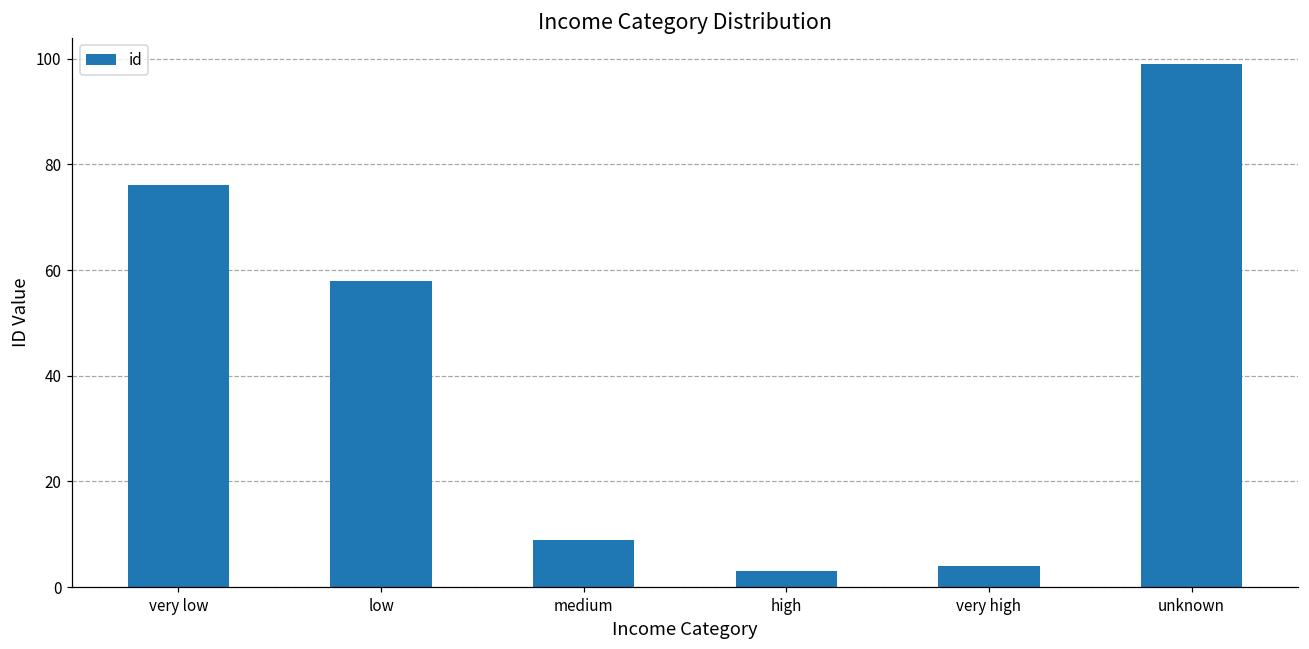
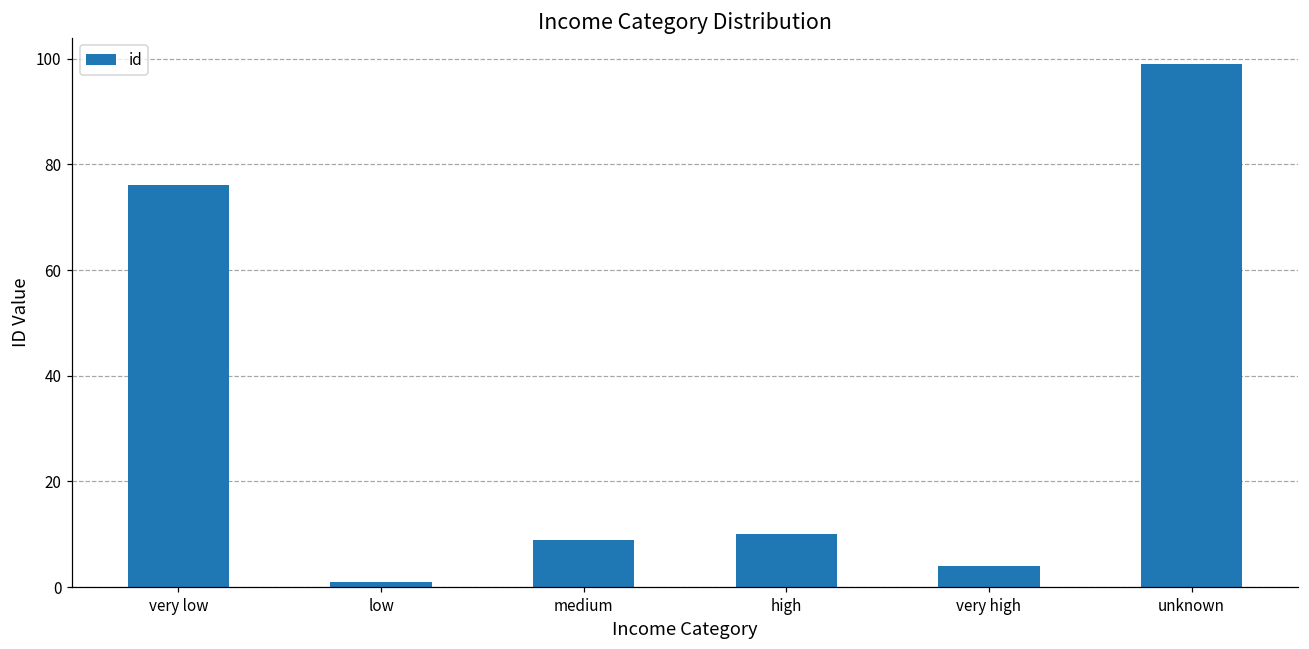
low: 58 -> 1
high: 3 -> 10
